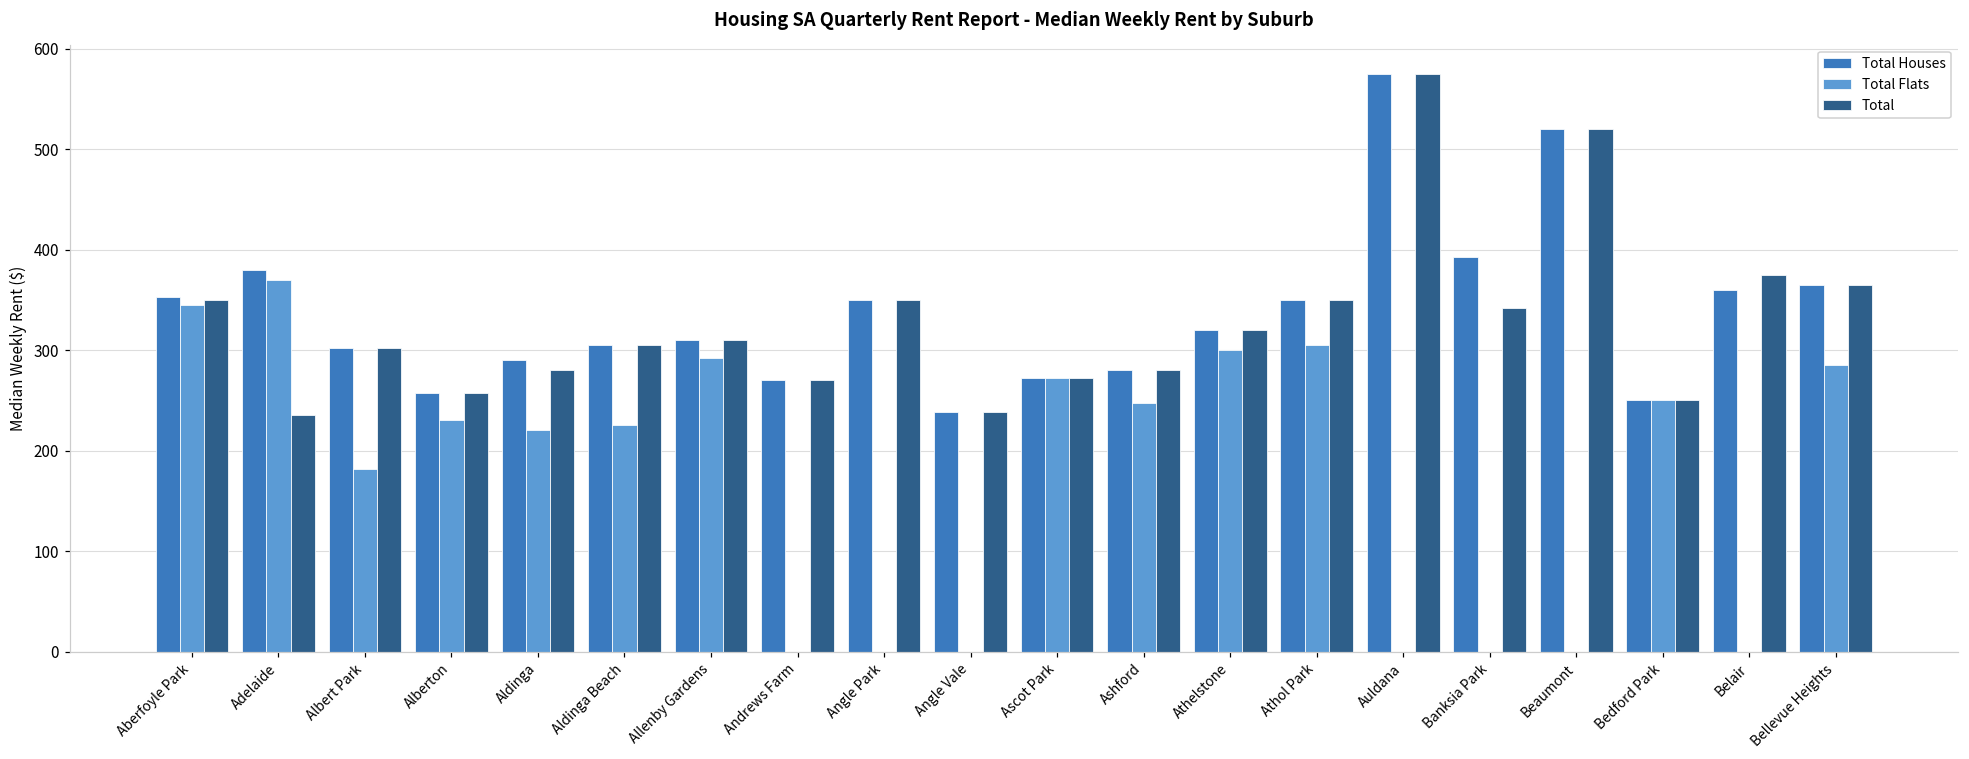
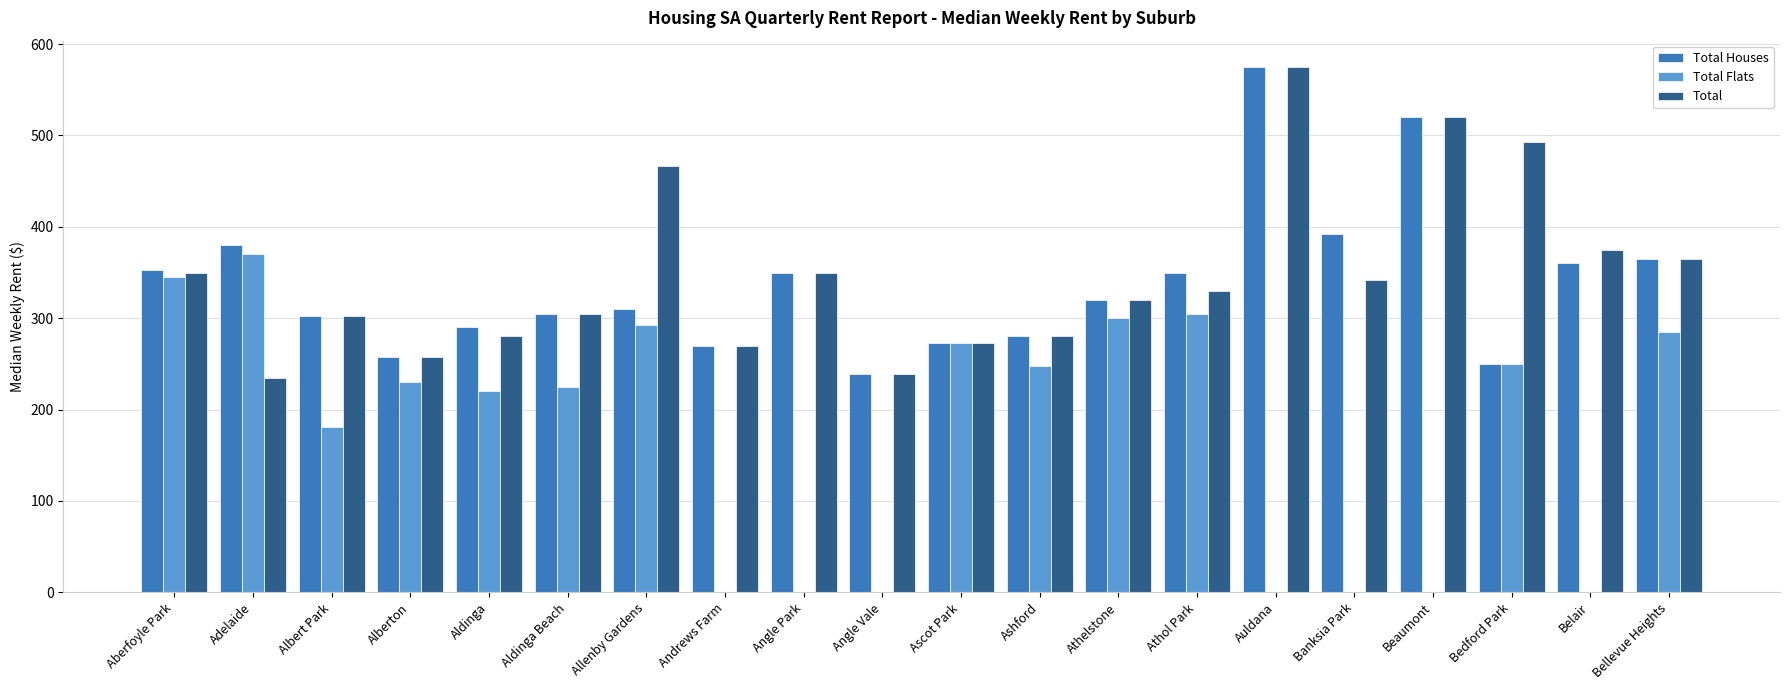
Total, Allenby Gardens: 310 -> 470
Total, Athol Park: 350 -> 330
Total, Bedford Park: 250 -> 490
